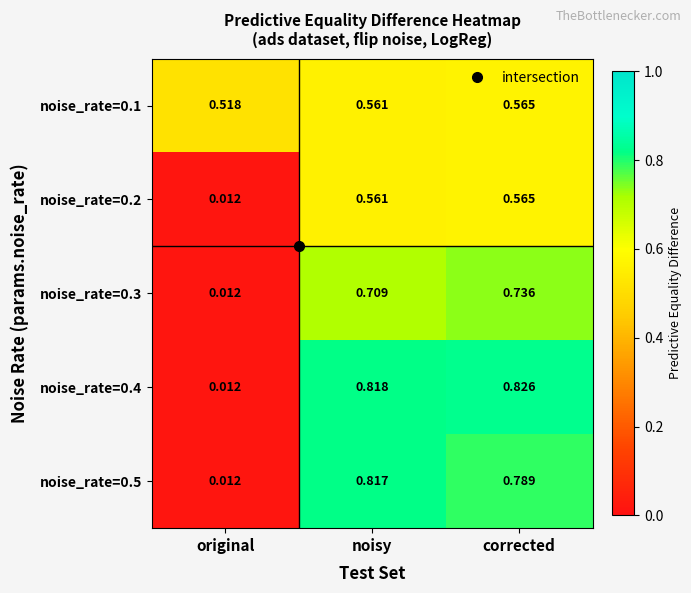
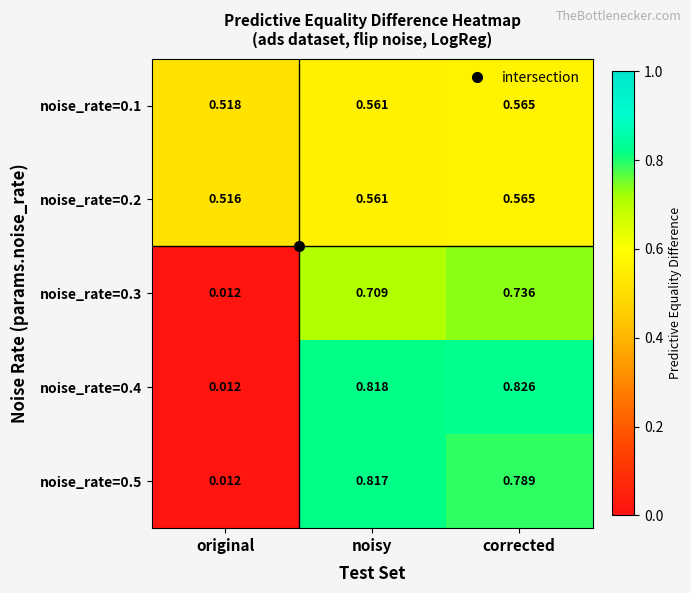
noise_rate=0.2, original: 0.012 -> 0.516
